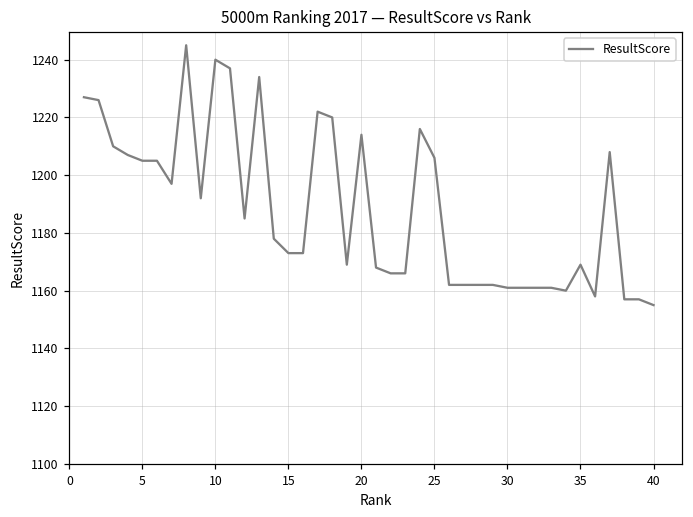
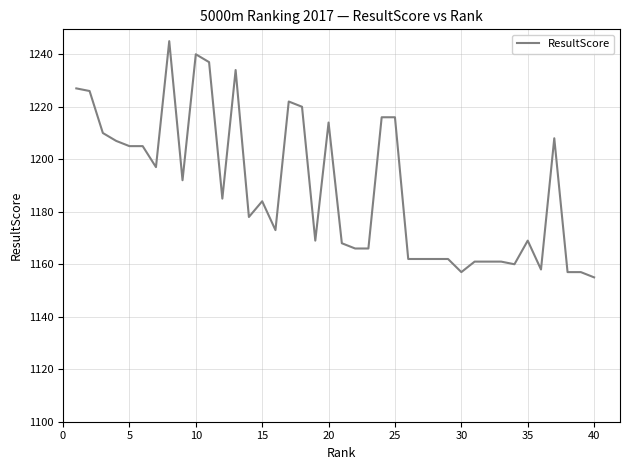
15: 1173 -> 1184
25: 1206 -> 1216
30: 1161 -> 1157
